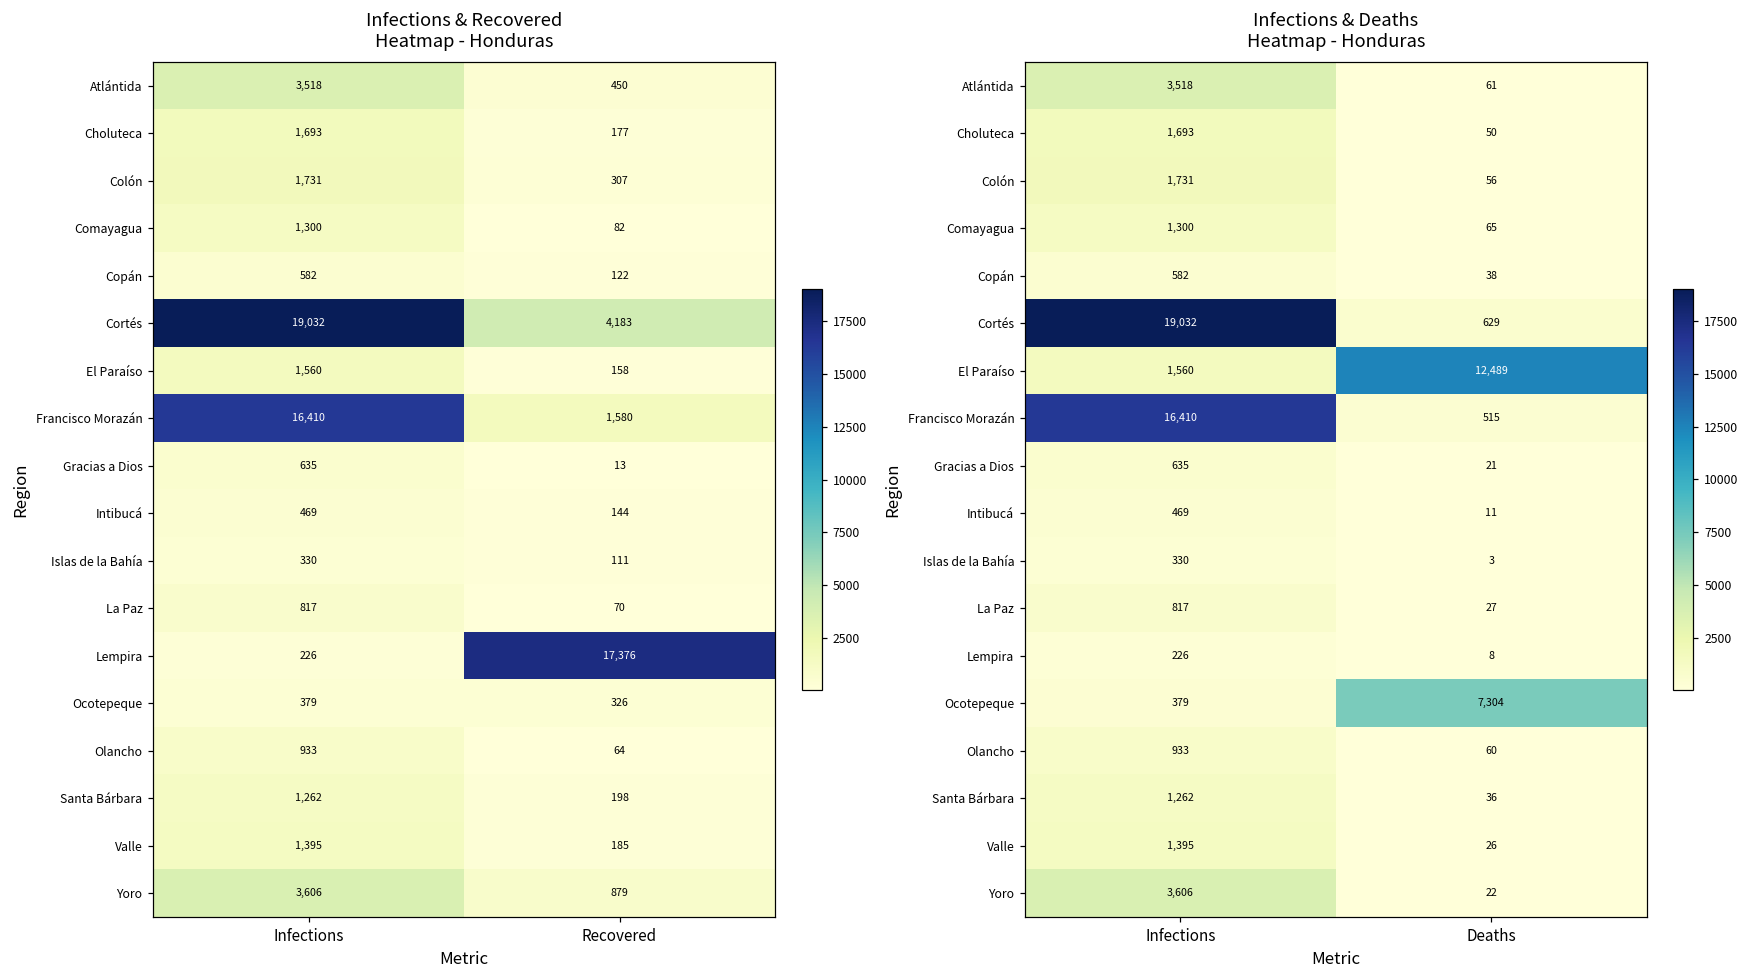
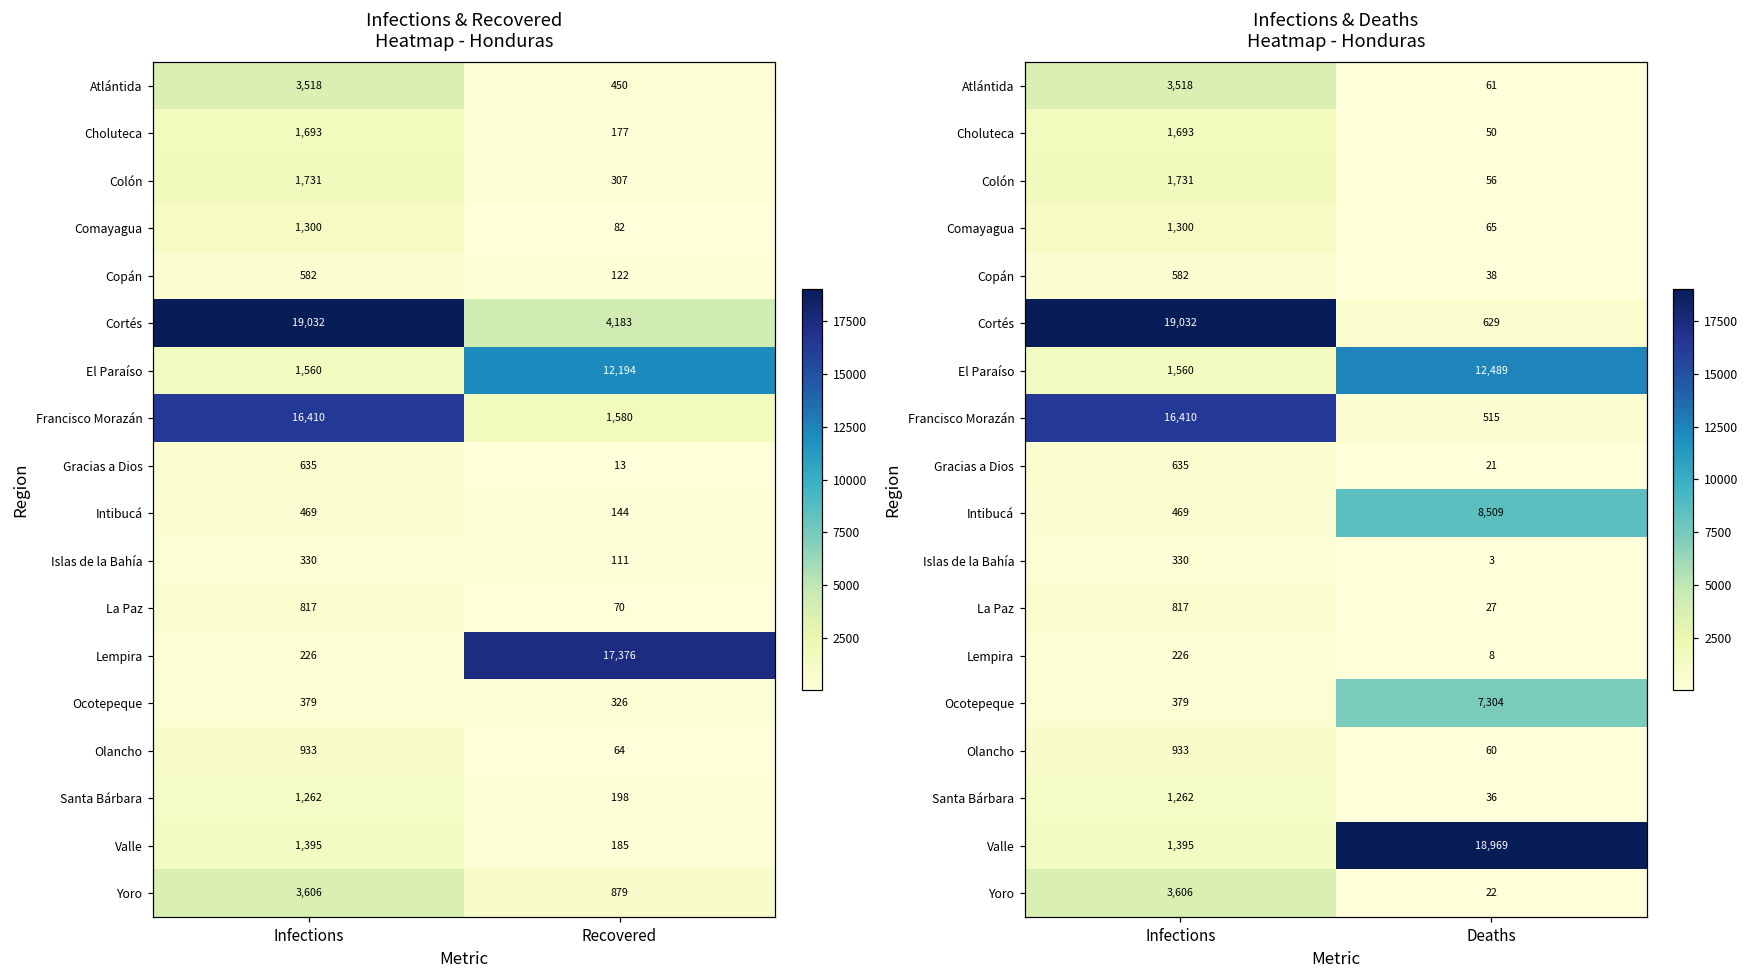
Infections & Recovered Heatmap - Honduras, El Paraíso, Recovered: 158 -> 12,194
Infections & Deaths Heatmap - Honduras, Intibucá, Deaths: 11 -> 8,509
Infections & Deaths Heatmap - Honduras, Valle, Deaths: 26 -> 18,969
